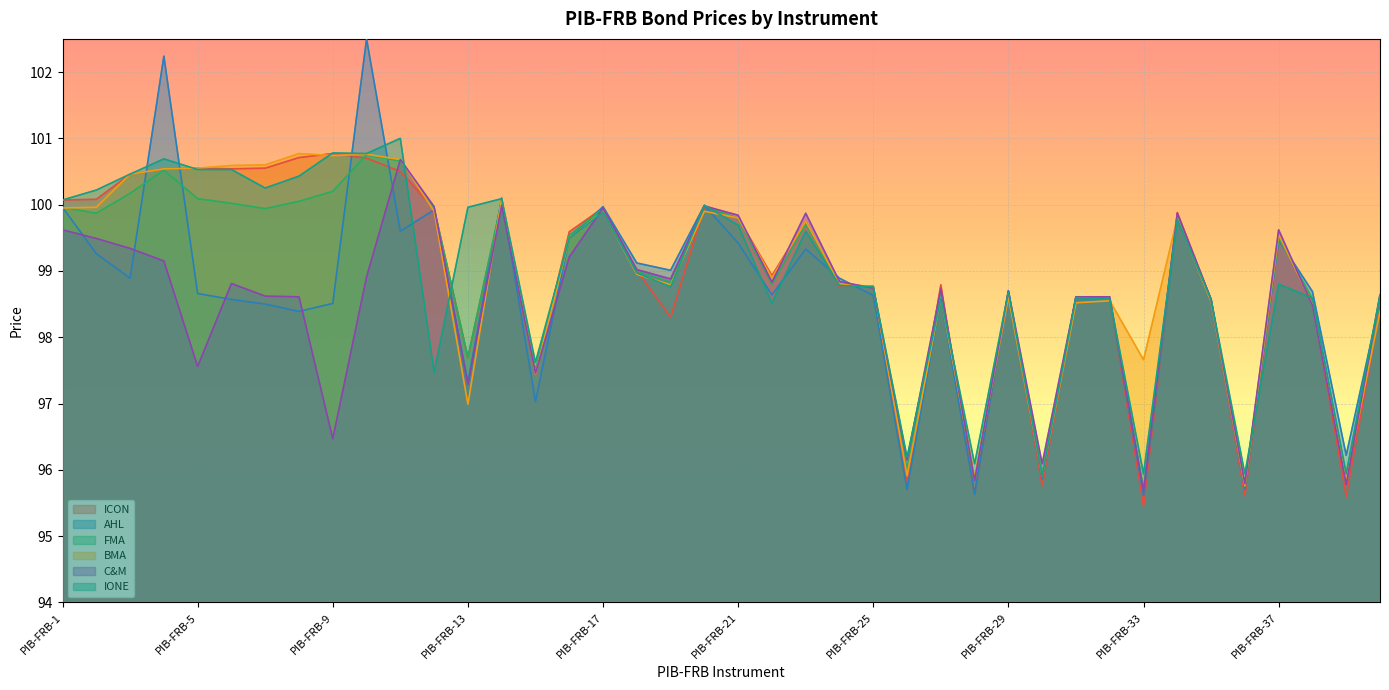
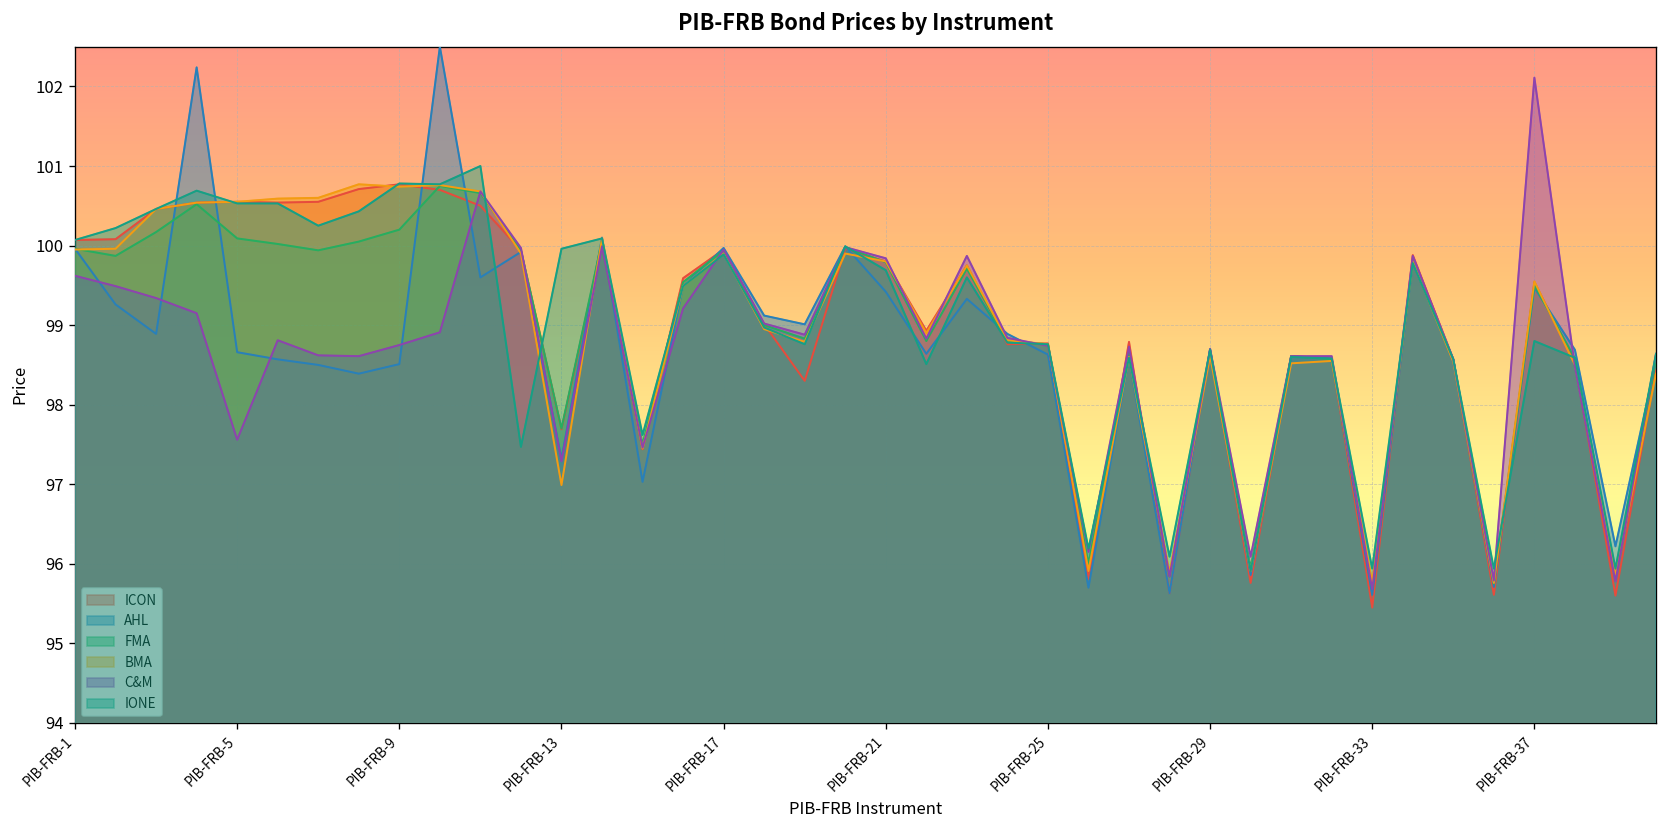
C&M, PIB-FRB-9: 96.5 -> 98.8
BMA, PIB-FRB-33: 97.7 -> 95.8
C&M, PIB-FRB-37: 99.6 -> 102.1
